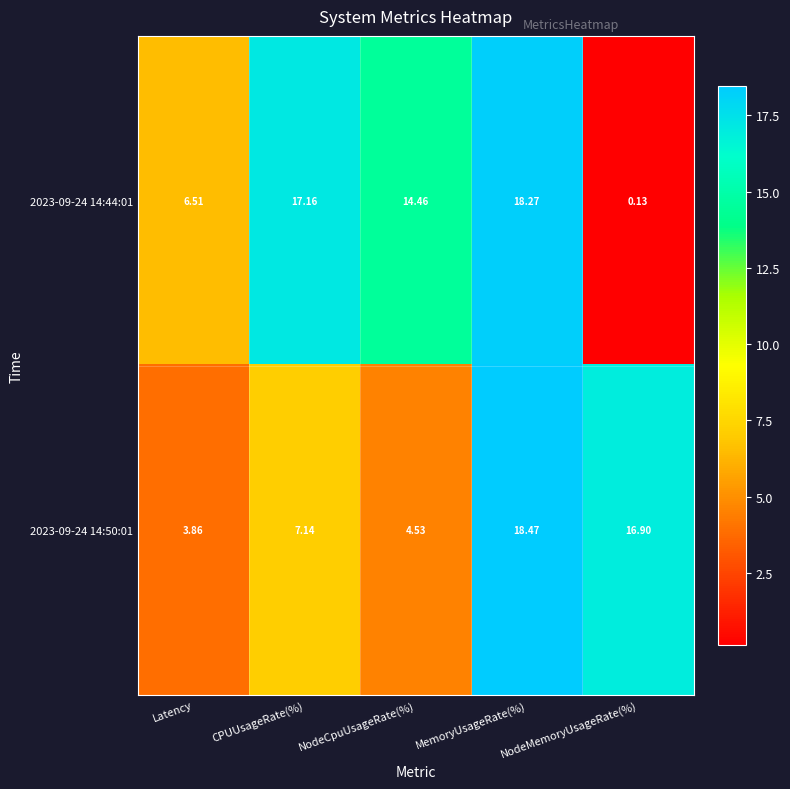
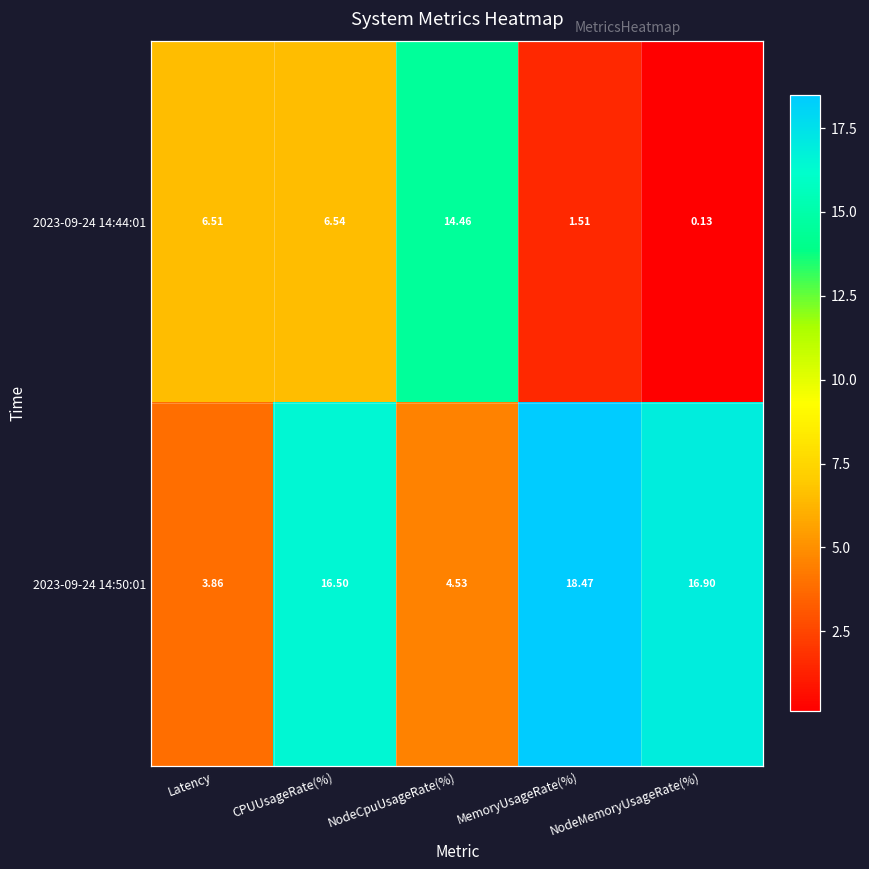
2023-09-24 14:44:01, CPUUsageRate(%): 17.16 -> 6.54
2023-09-24 14:44:01, MemoryUsageRate(%): 18.27 -> 1.51
2023-09-24 14:50:01, CPUUsageRate(%): 7.14 -> 16.50
